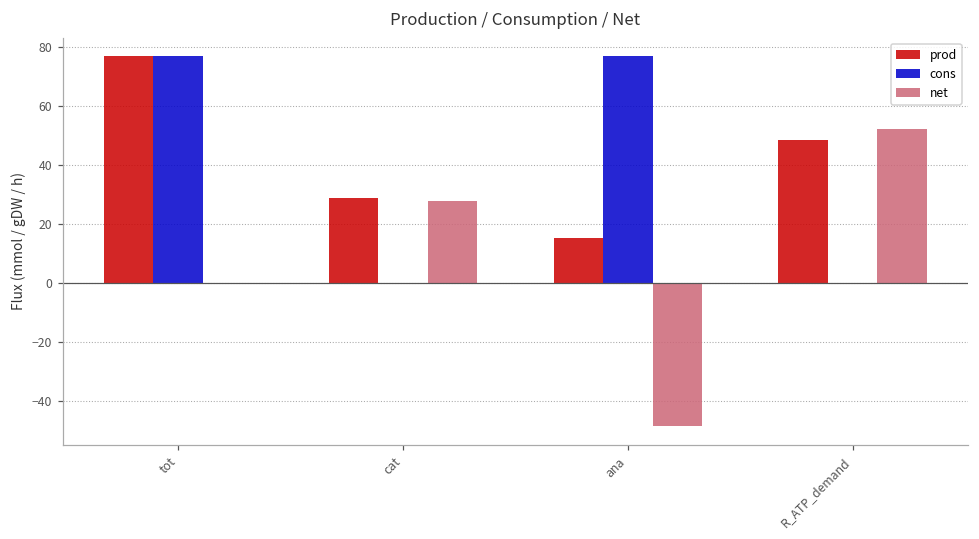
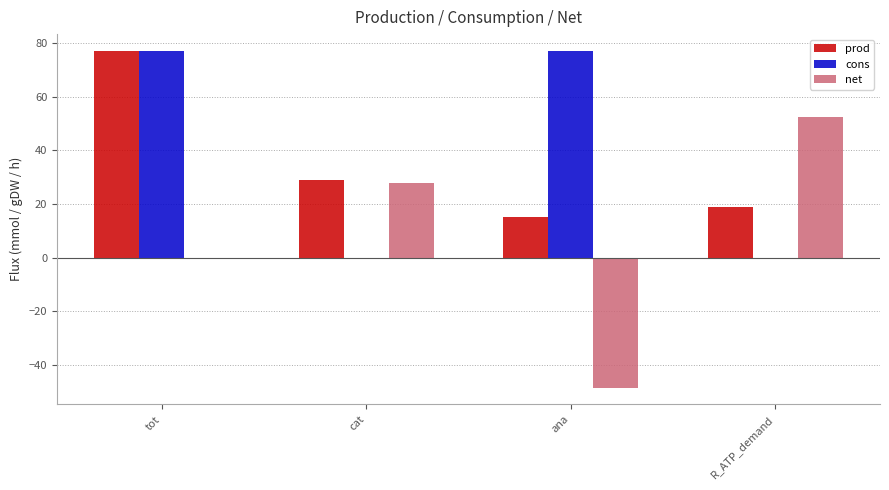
prod, R_ATP_demand: 48 -> 19
